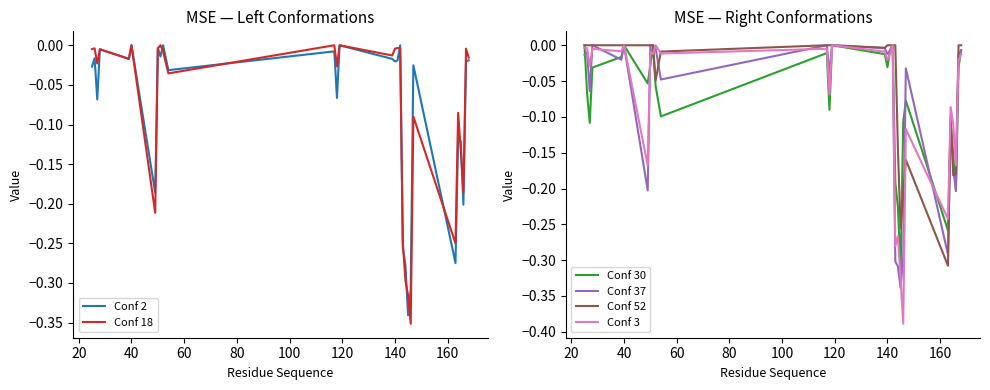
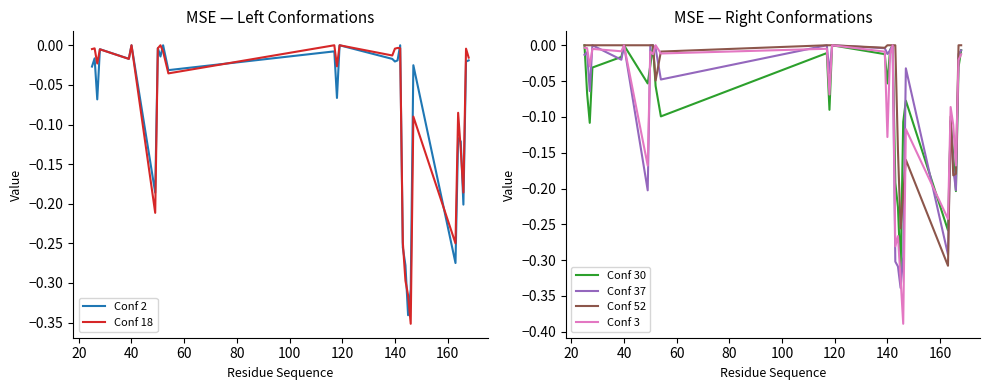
MSE — Right Conformations, Conf 30, 140: -0.03 -> -0.05
MSE — Right Conformations, Conf 3, 140: -0.02 -> -0.13
